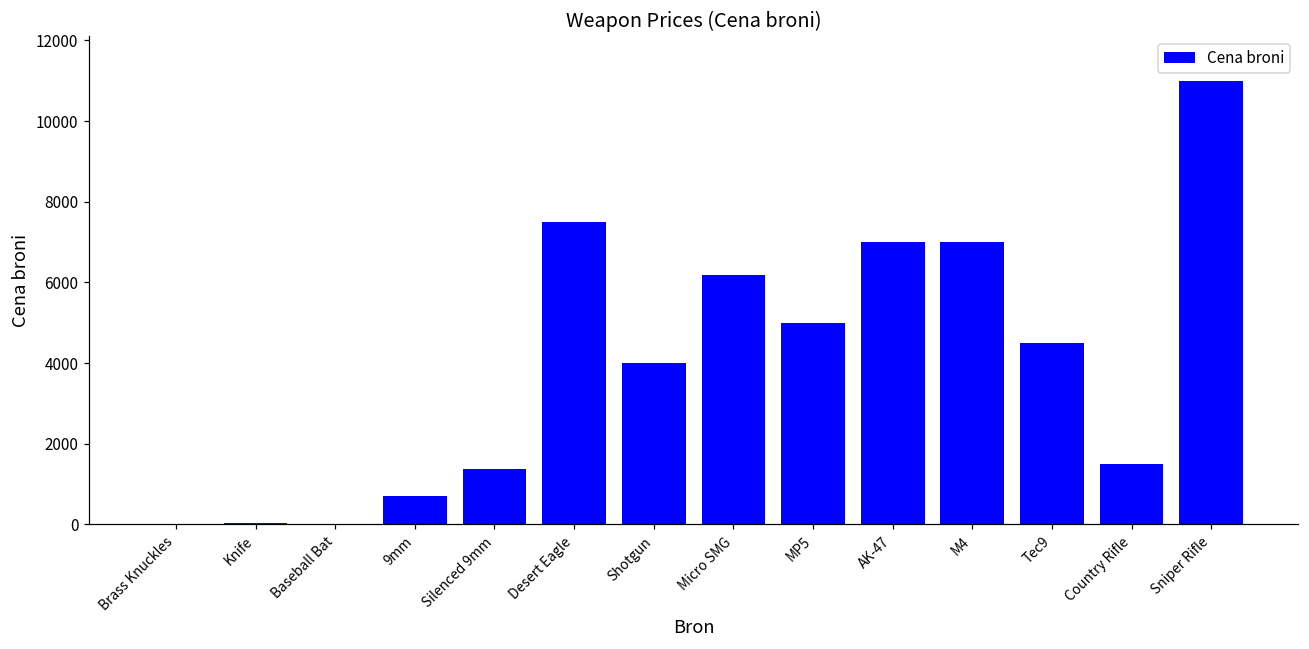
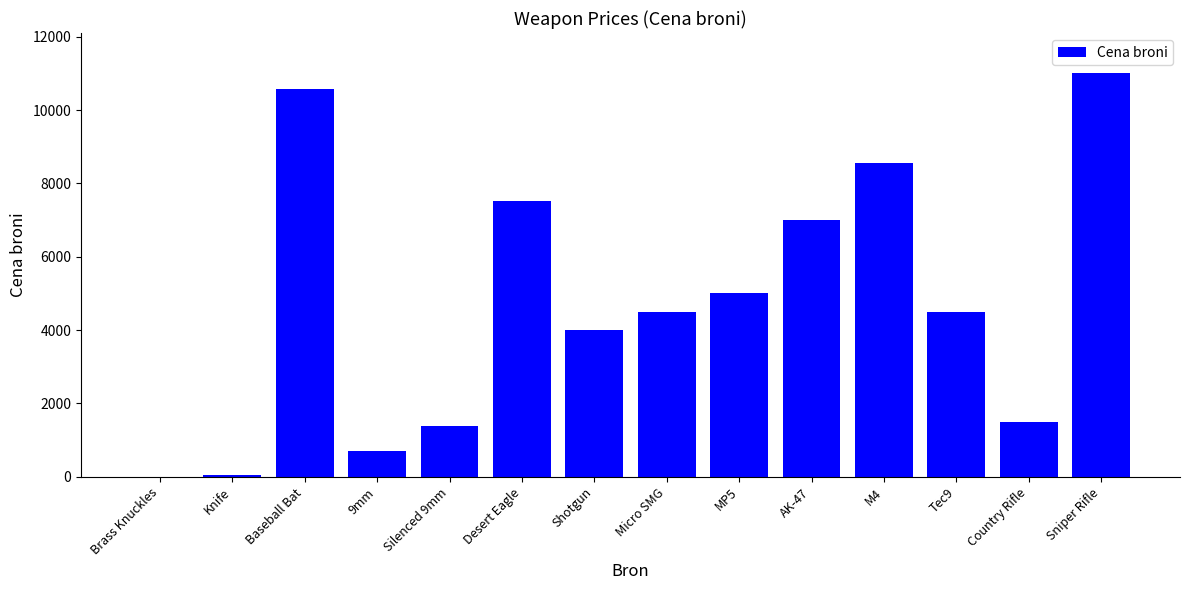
Baseball Bat: 0 -> 10600
Micro SMG: 6200 -> 4500
M4: 7000 -> 8600
